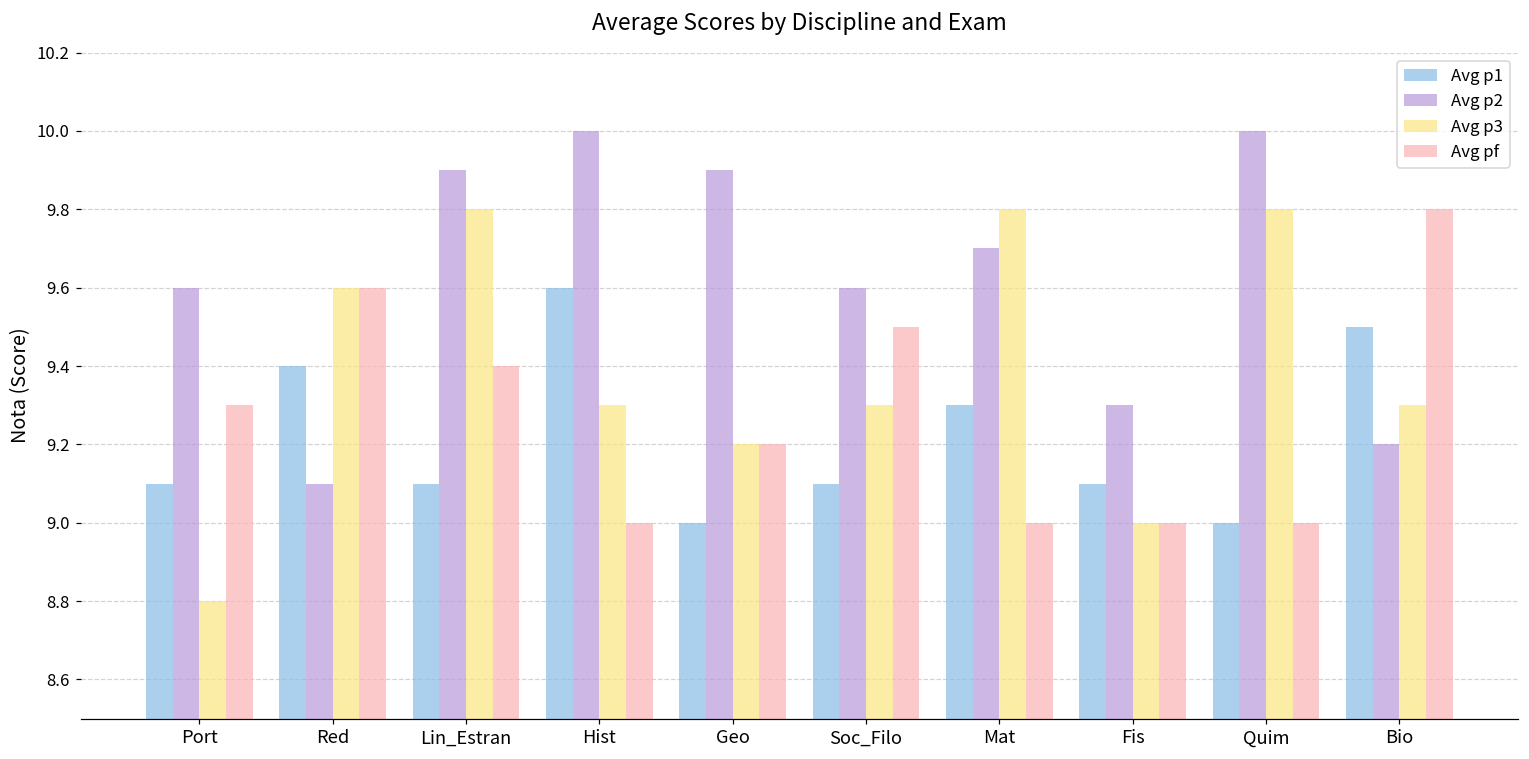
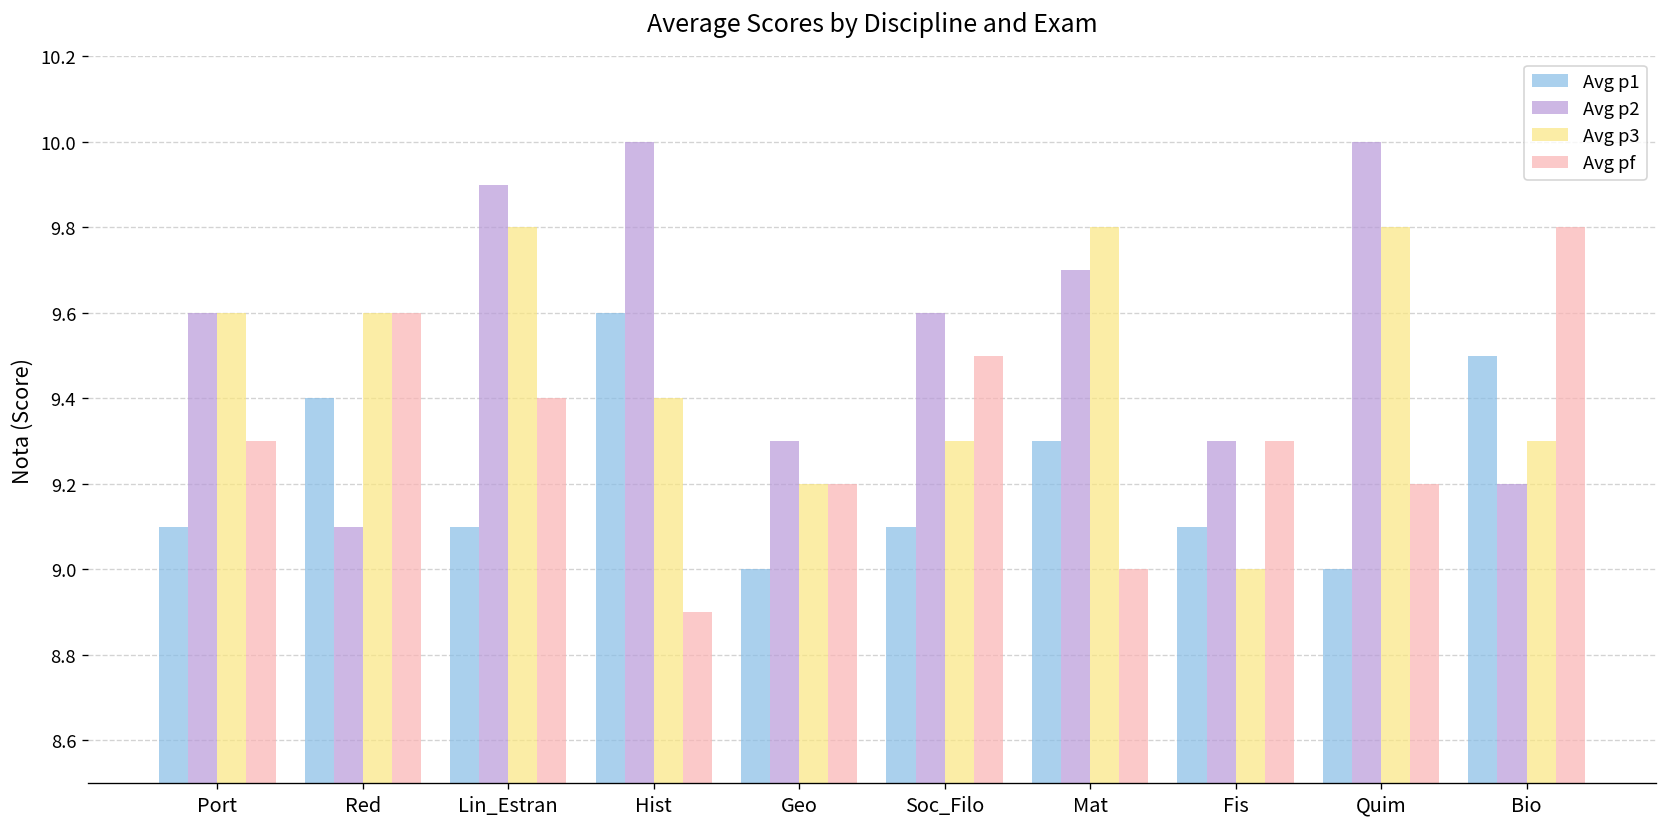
Avg p3, Port: 8.8 -> 9.6
Avg p3, Hist: 9.3 -> 9.4
Avg pf, Hist: 9.0 -> 8.9
Avg p2, Geo: 9.9 -> 9.3
Avg pf, Fis: 9.0 -> 9.3
Avg pf, Quim: 9.0 -> 9.2
